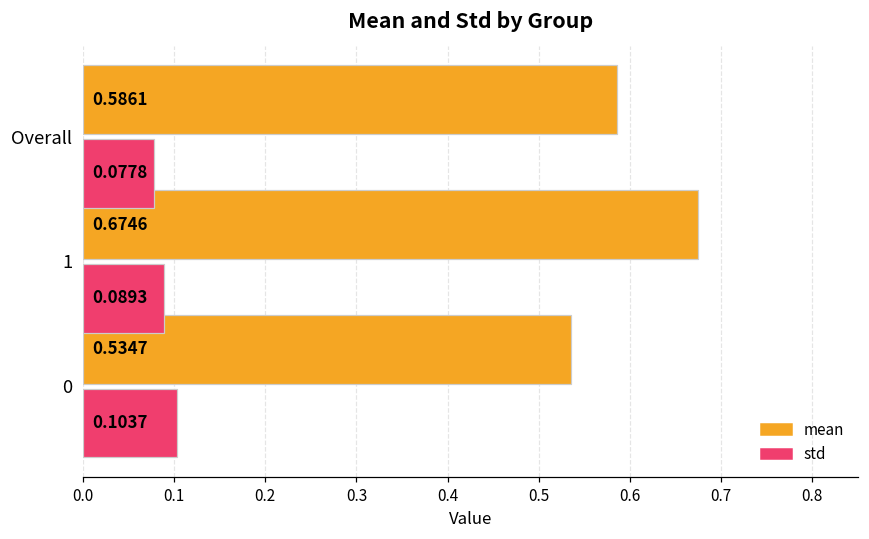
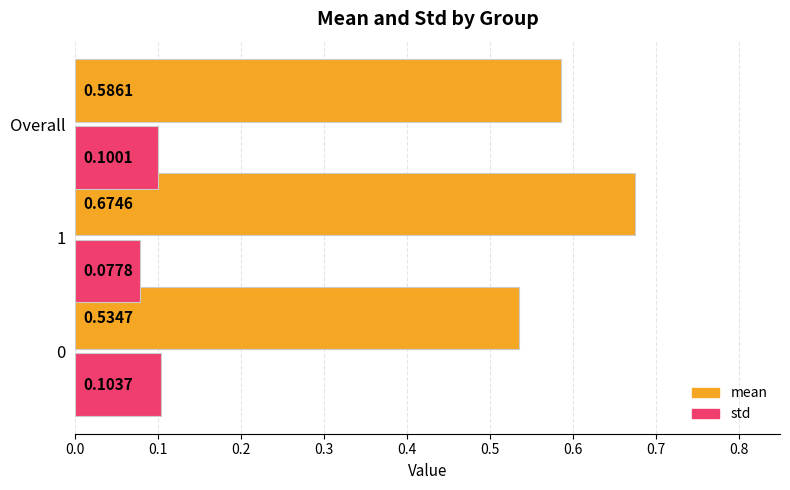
std, Overall: 0.0778 -> 0.1001
std, 1: 0.0893 -> 0.0778
